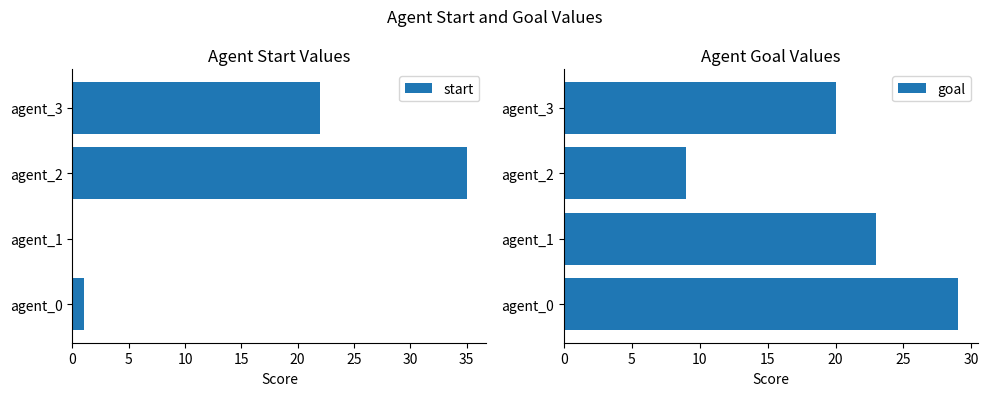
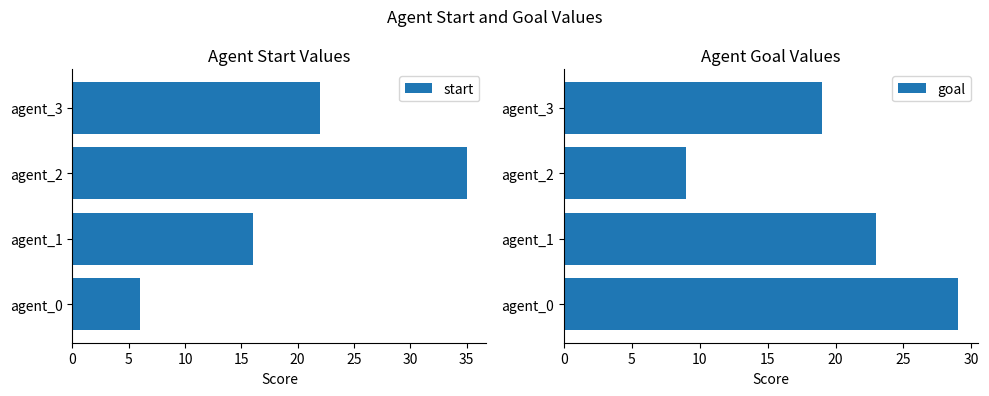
Agent Start Values, agent_1: 0 -> 16
Agent Start Values, agent_0: 1 -> 6
Agent Goal Values, agent_3: 20 -> 19
